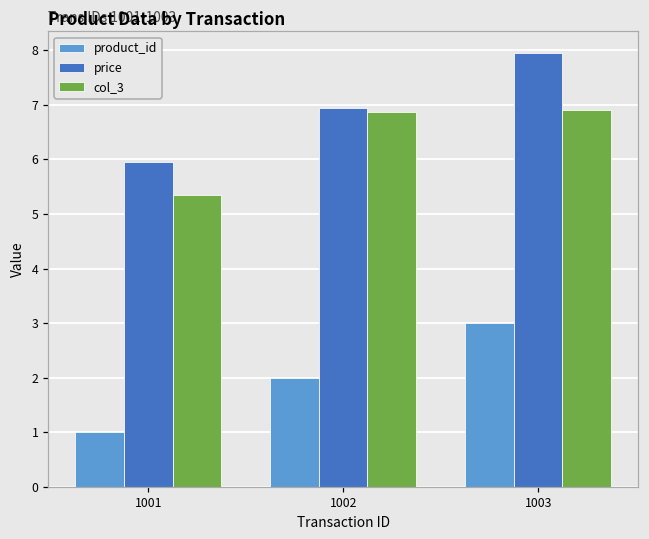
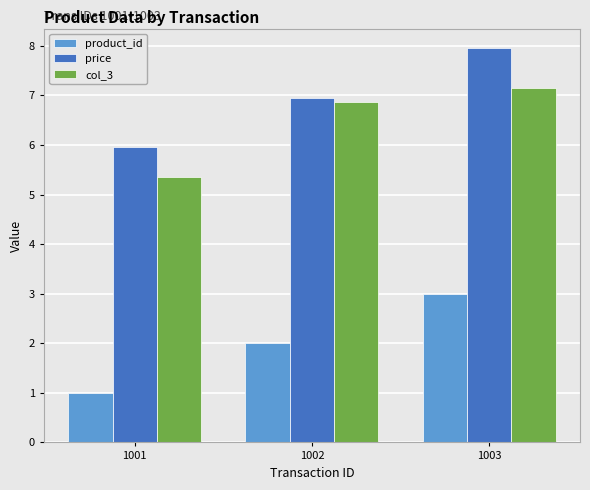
col_3, 1003: 6.9 -> 7.2
